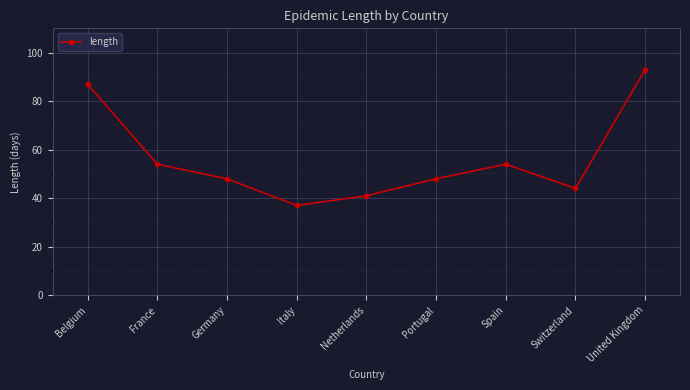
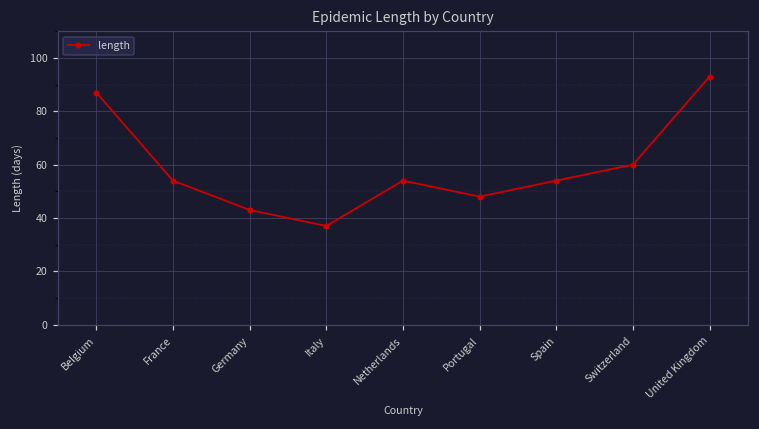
Germany: 48 -> 43
Netherlands: 41 -> 54
Switzerland: 44 -> 60
